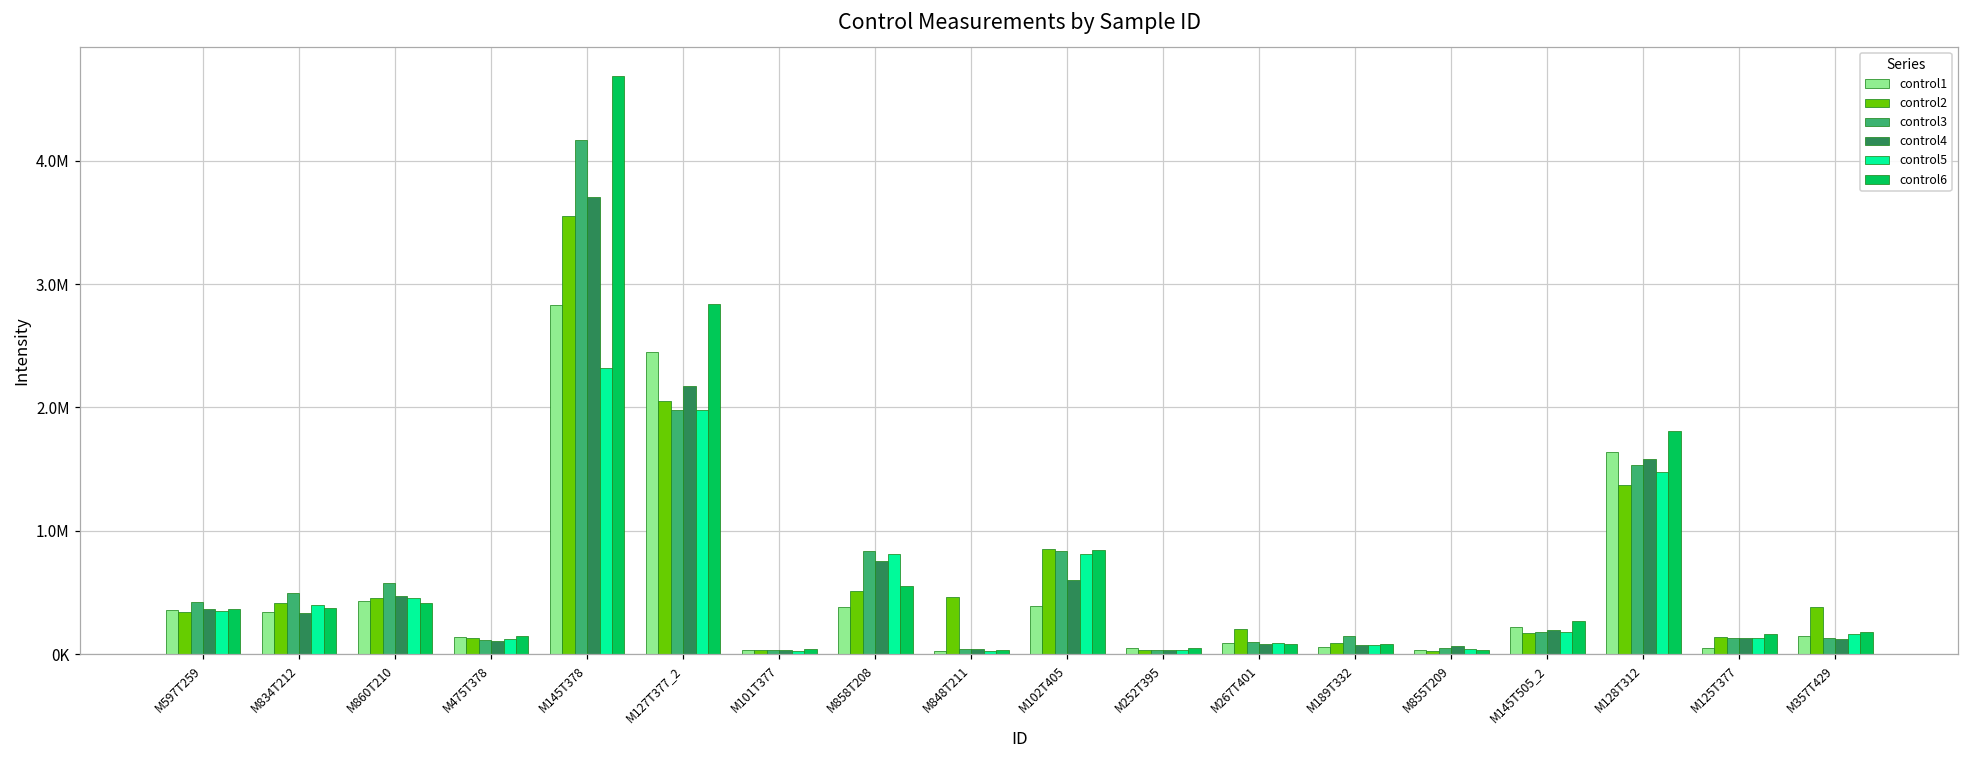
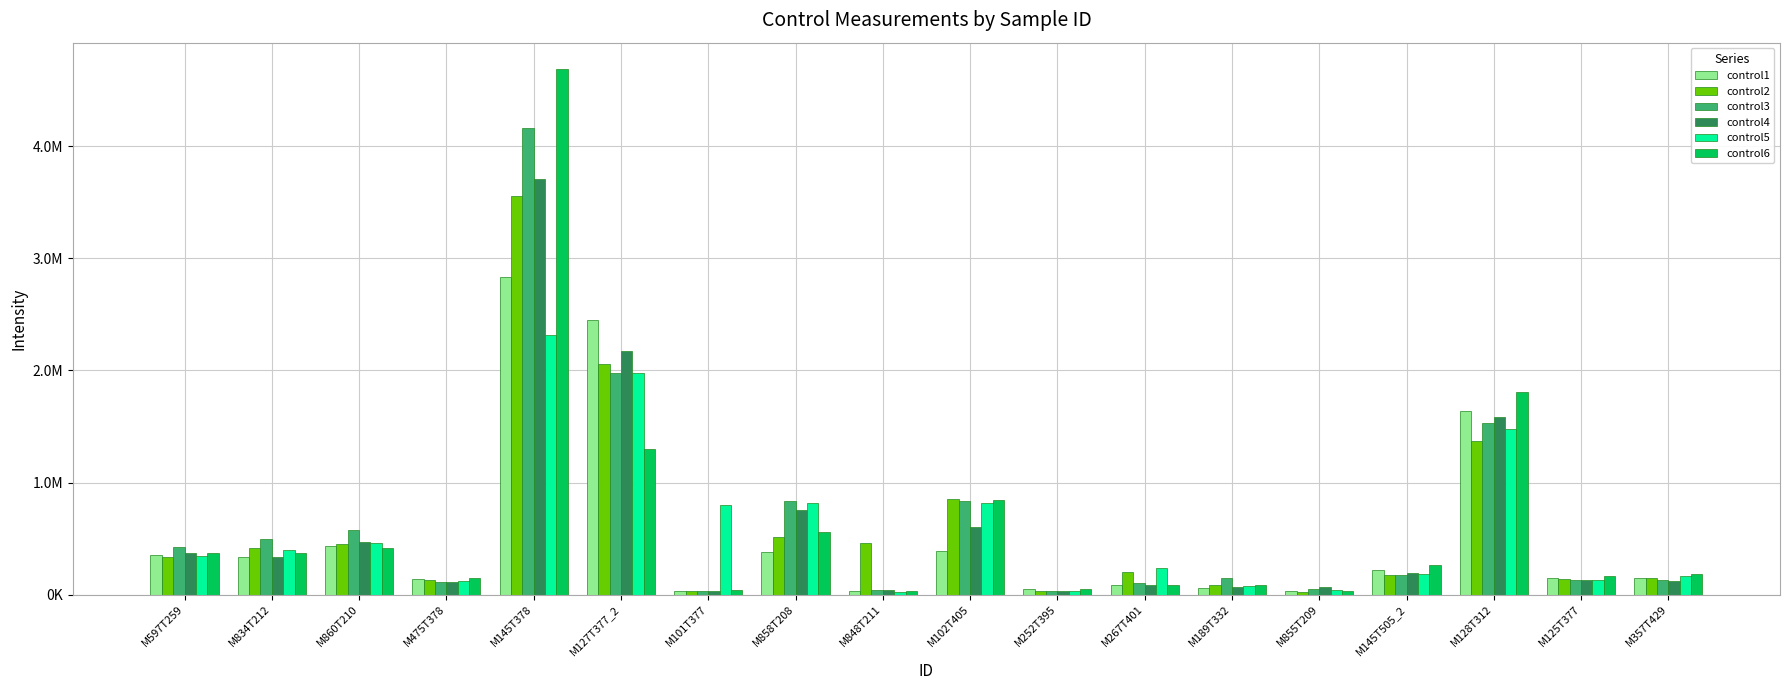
control6, M127T377_2: 2840000 -> 1300000
control5, M101T377: 30000 -> 800000
control5, M267T401: 90000 -> 240000
control1, M125T377: 50000 -> 150000
control2, M357T429: 380000 -> 150000
